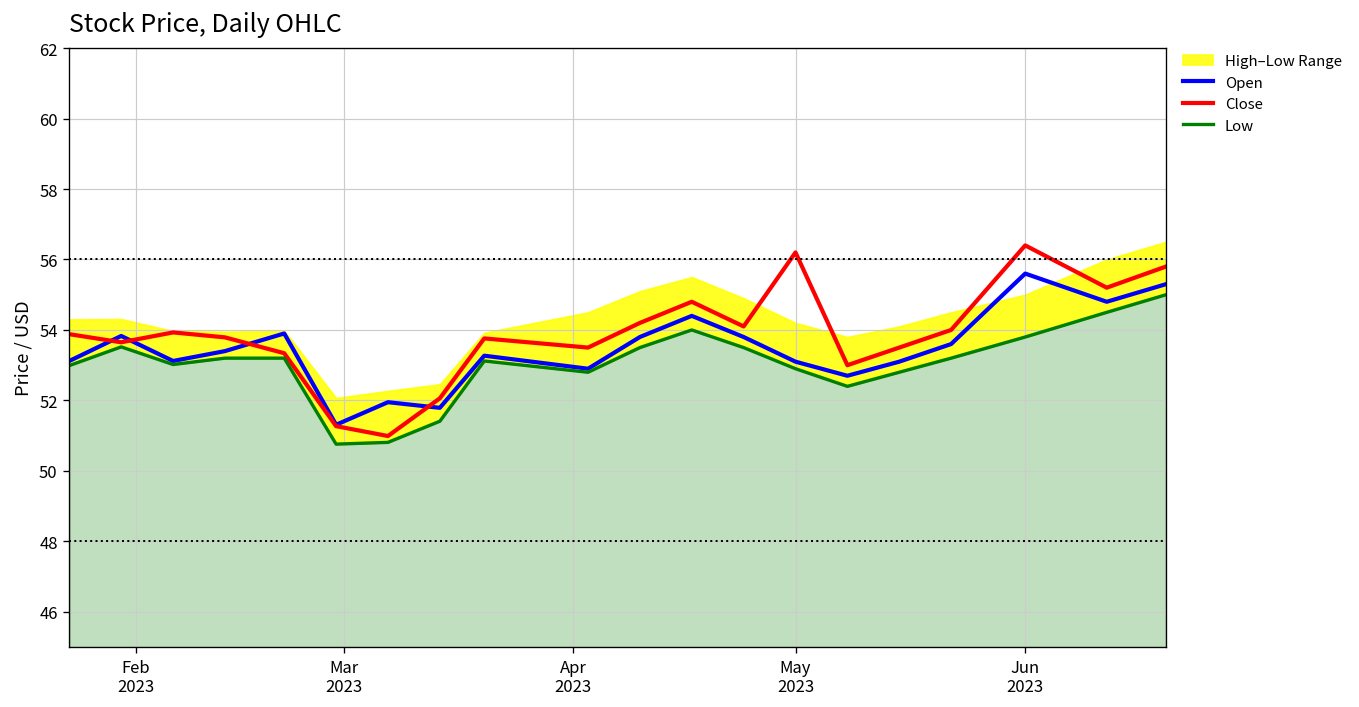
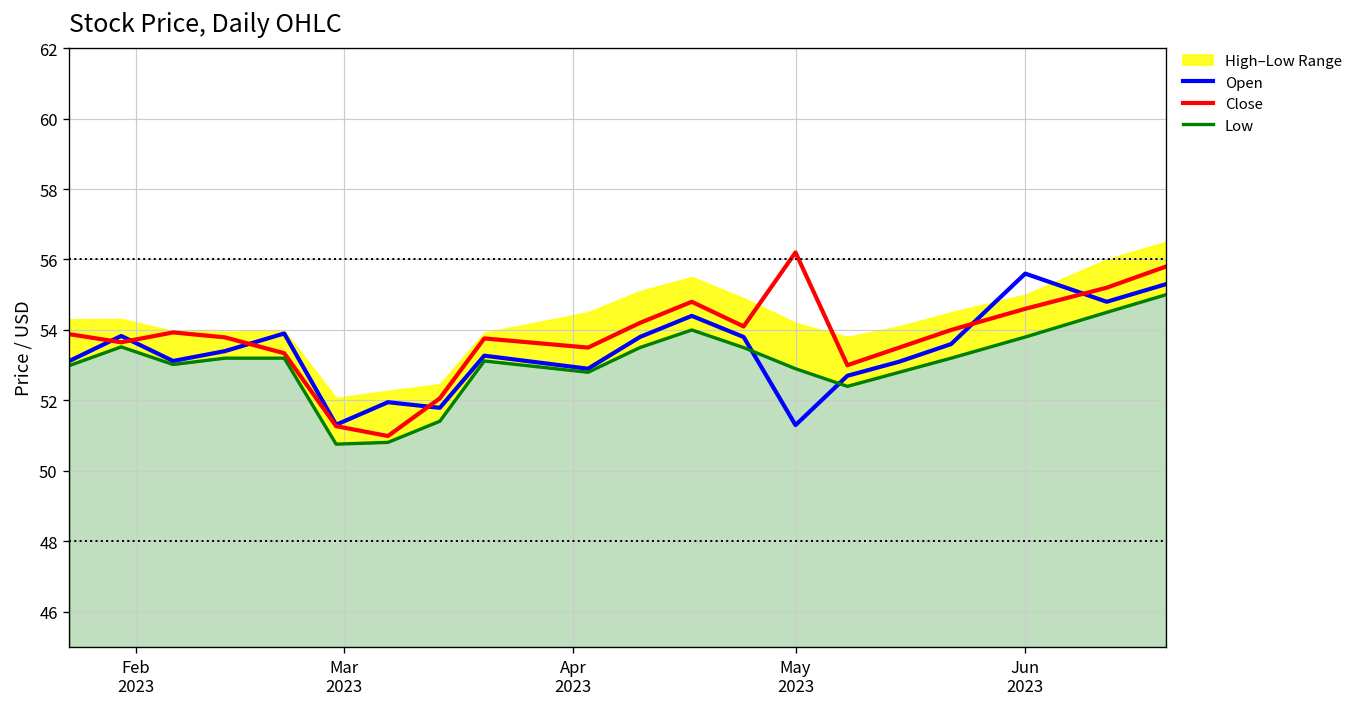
Open, May 2023: 53.1 -> 51.3
Close, Jun 2023: 56.4 -> 54.6
